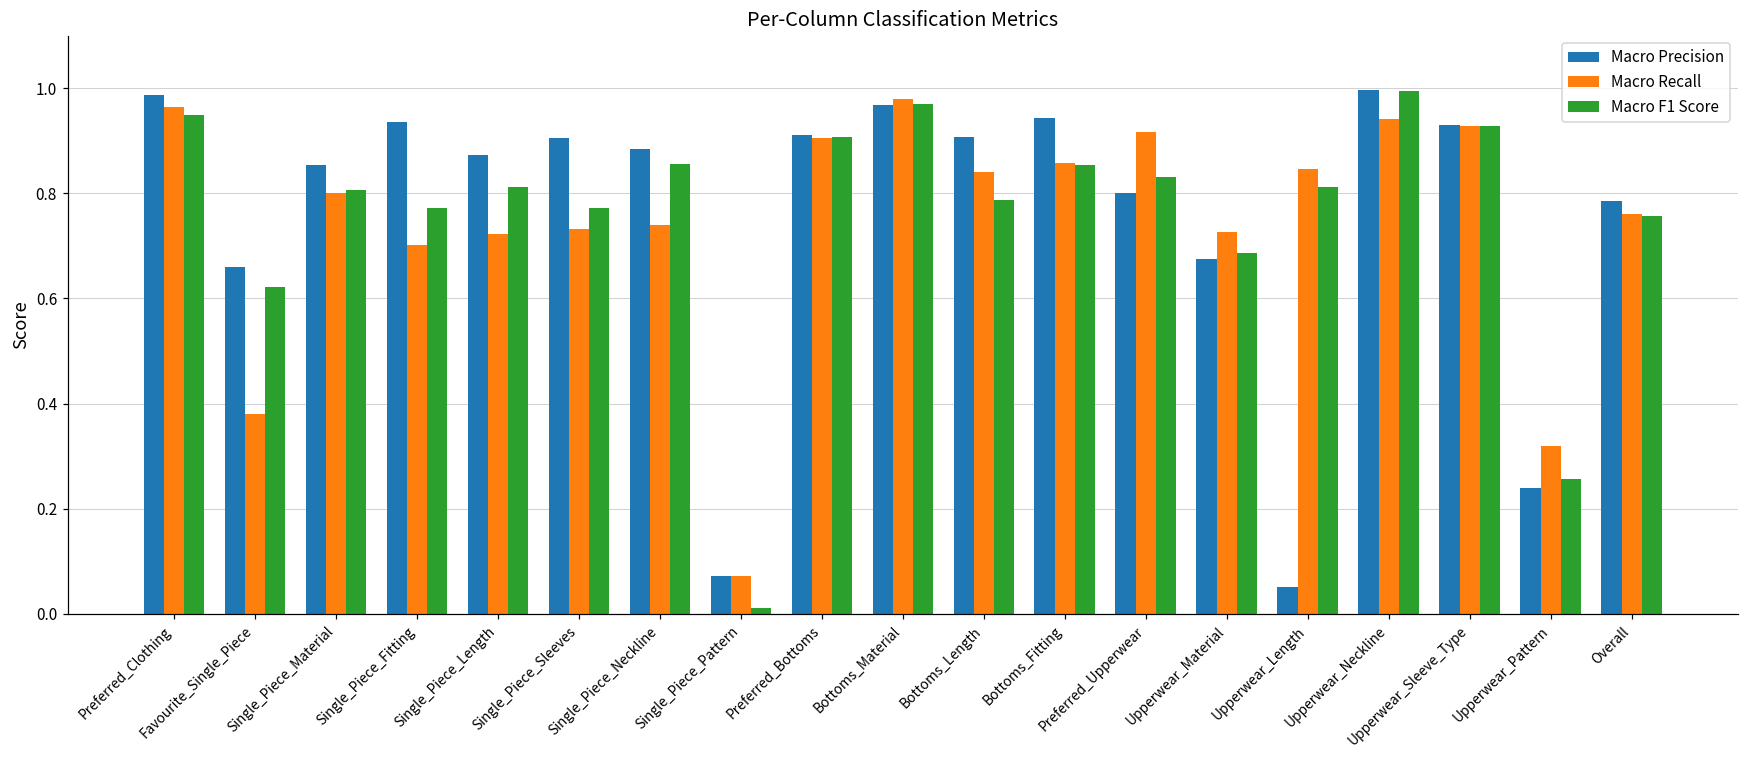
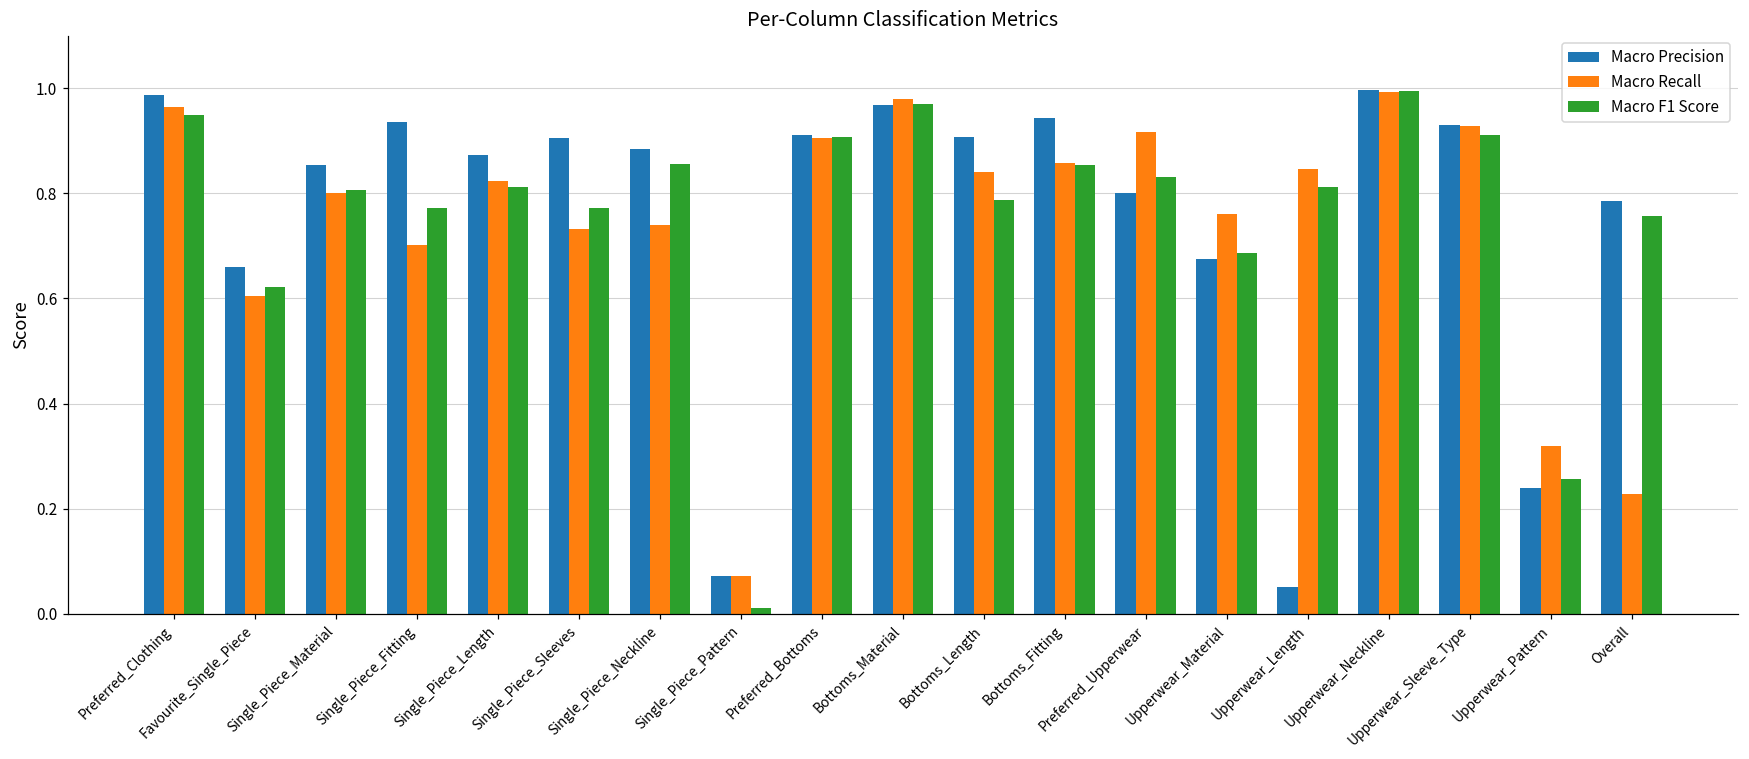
Macro Recall, Favourite_Single_Piece: 0.38 -> 0.60
Macro Recall, Single_Piece_Length: 0.72 -> 0.82
Macro Recall, Upperwear_Material: 0.73 -> 0.76
Macro Recall, Upperwear_Neckline: 0.94 -> 0.99
Macro F1 Score, Upperwear_Sleeve_Type: 0.93 -> 0.91
Macro Recall, Overall: 0.76 -> 0.23
